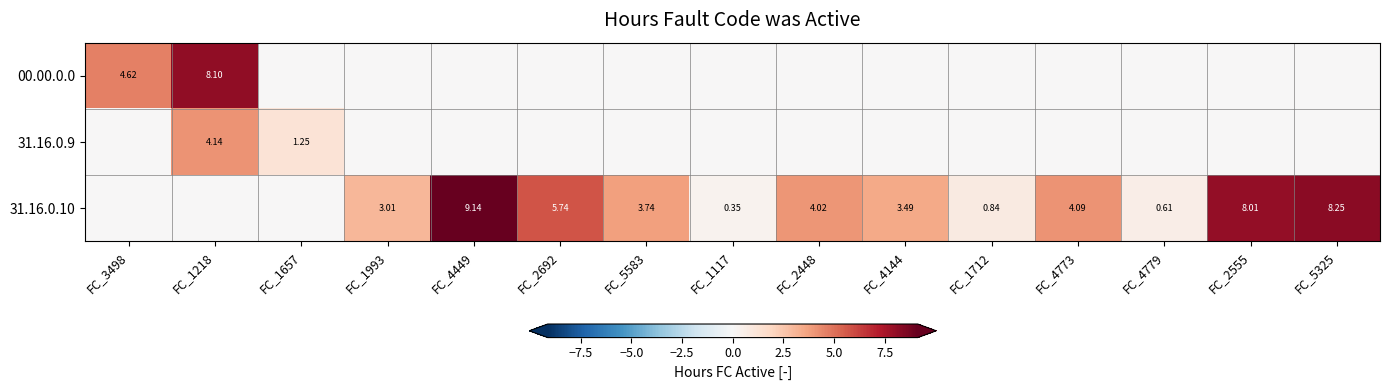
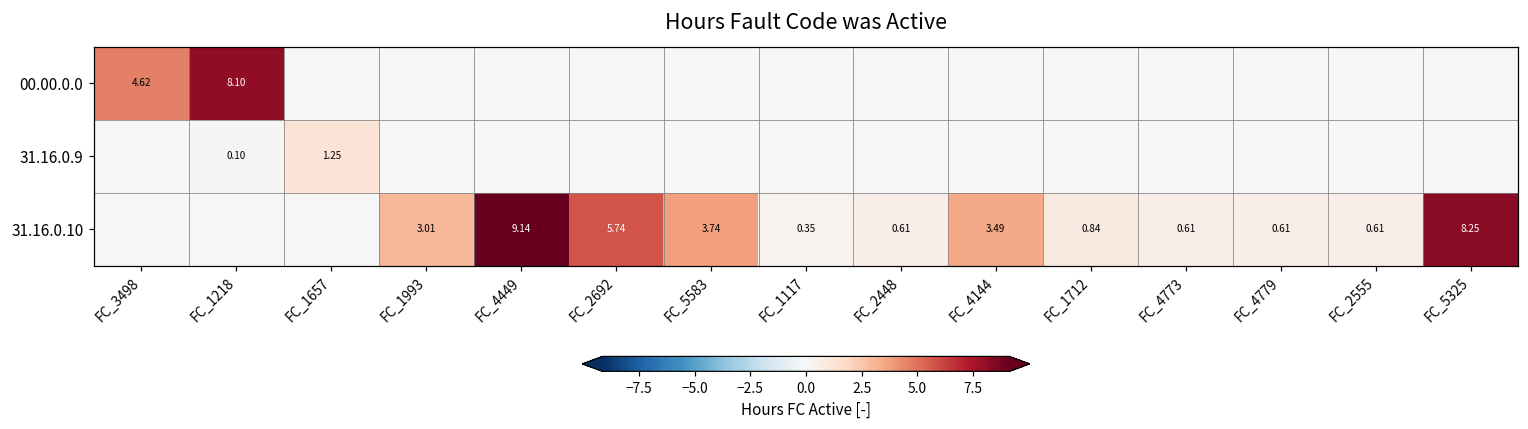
31.16.0.9, FC_1218: 4.14 -> 0.10
31.16.0.10, FC_2448: 4.02 -> 0.61
31.16.0.10, FC_4773: 4.09 -> 0.61
31.16.0.10, FC_2555: 8.01 -> 0.61
